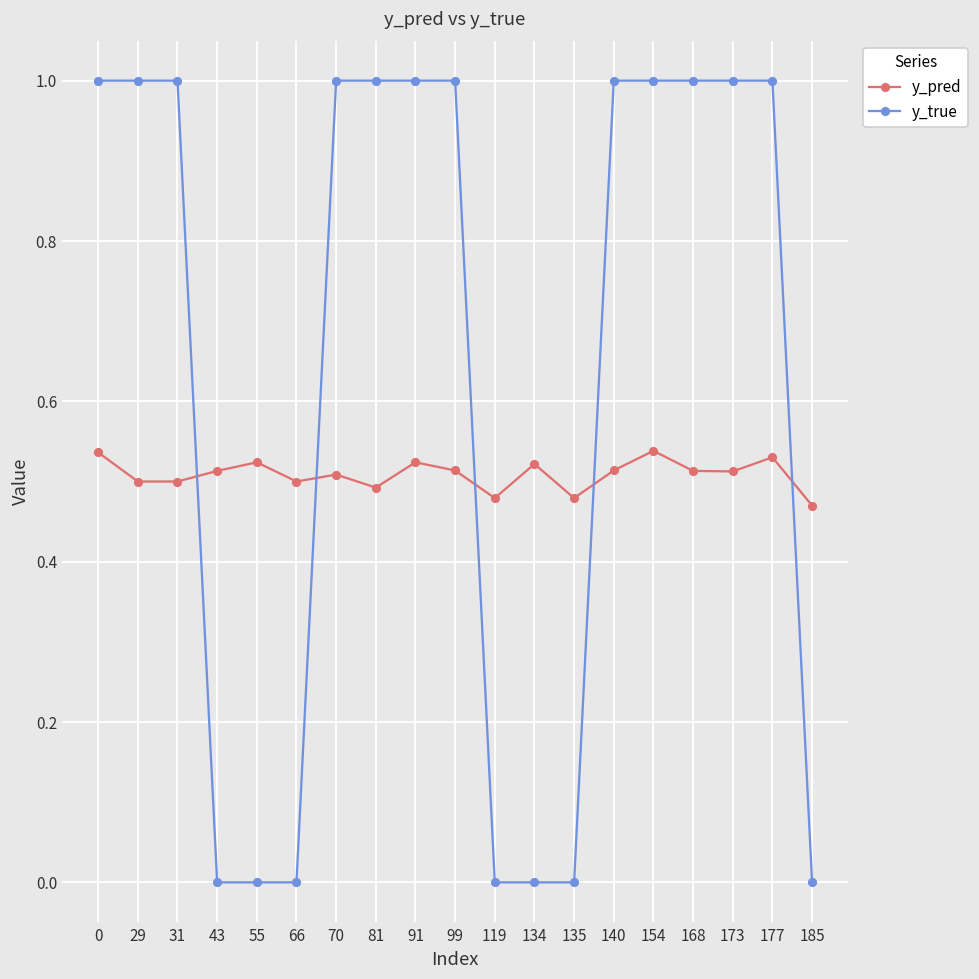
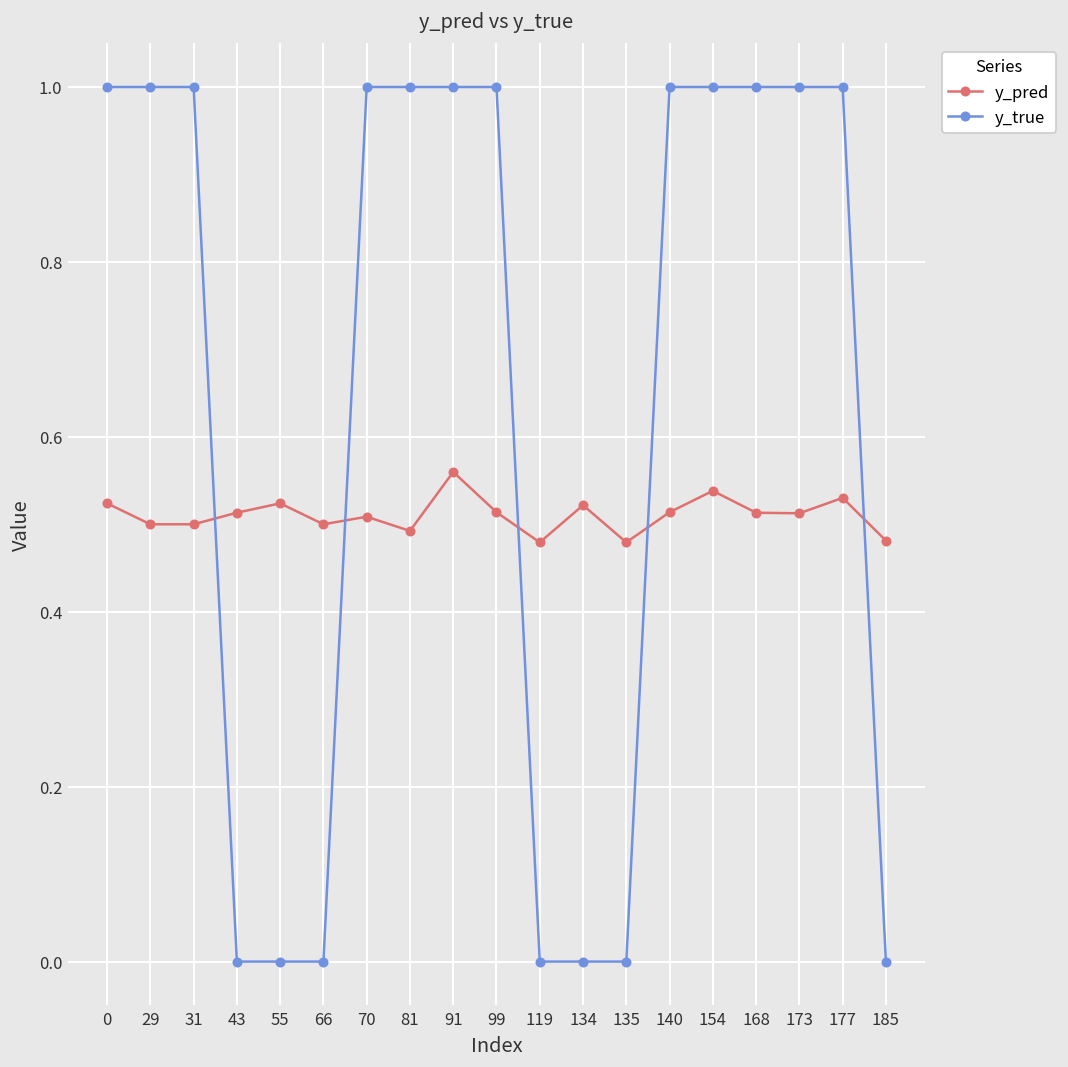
y_pred, 0: 0.54 -> 0.52
y_pred, 91: 0.52 -> 0.56
y_pred, 185: 0.47 -> 0.48
